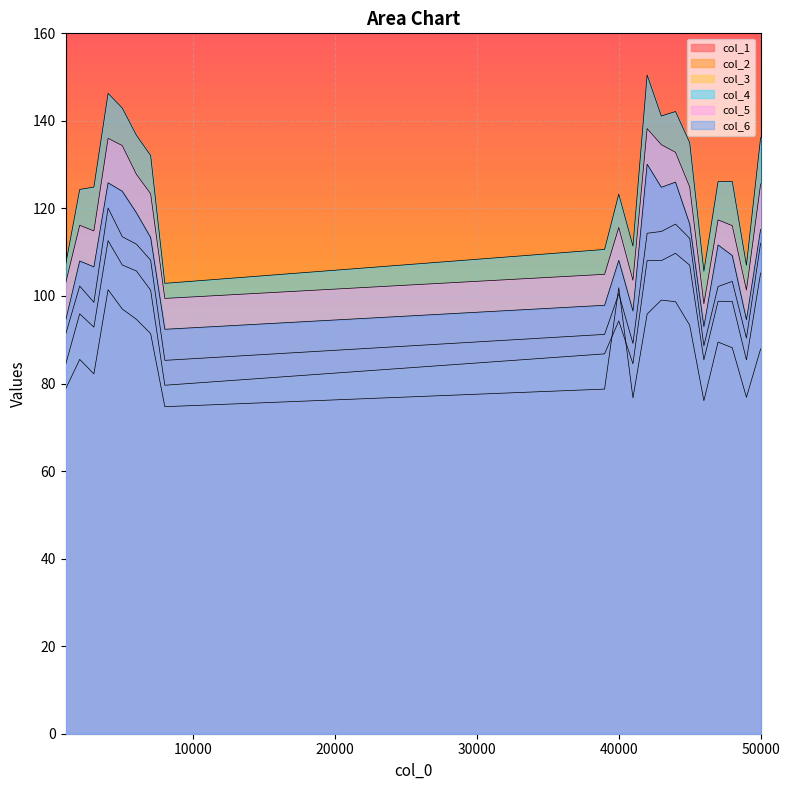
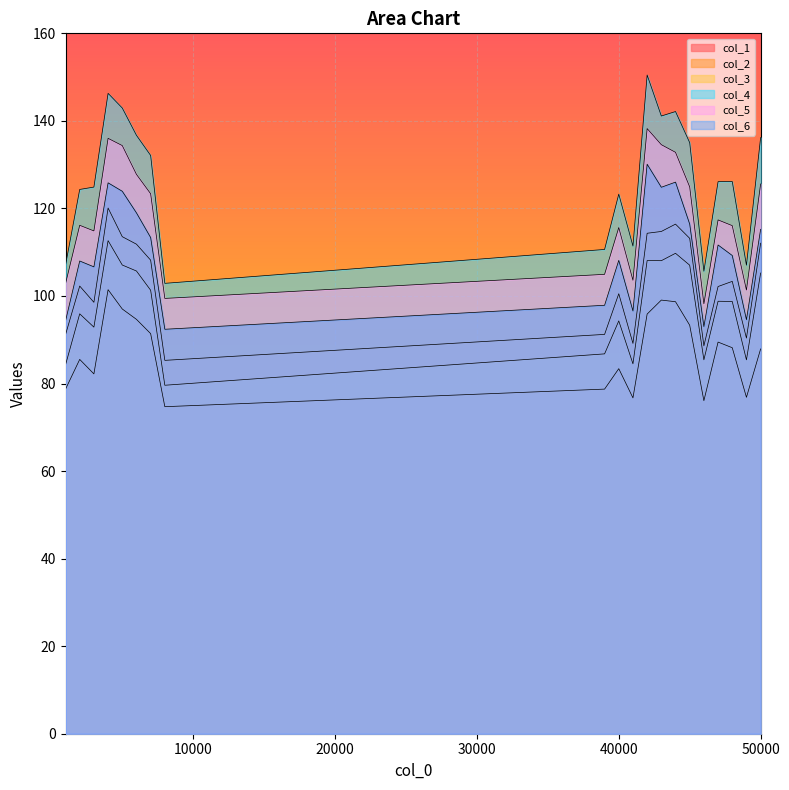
col_1, 40000: 102 -> 83
